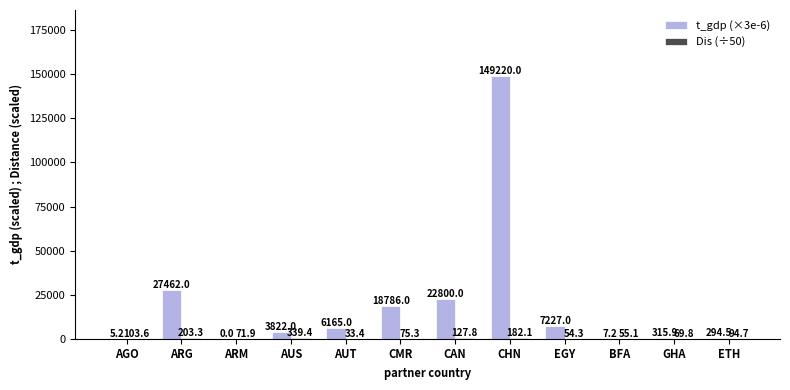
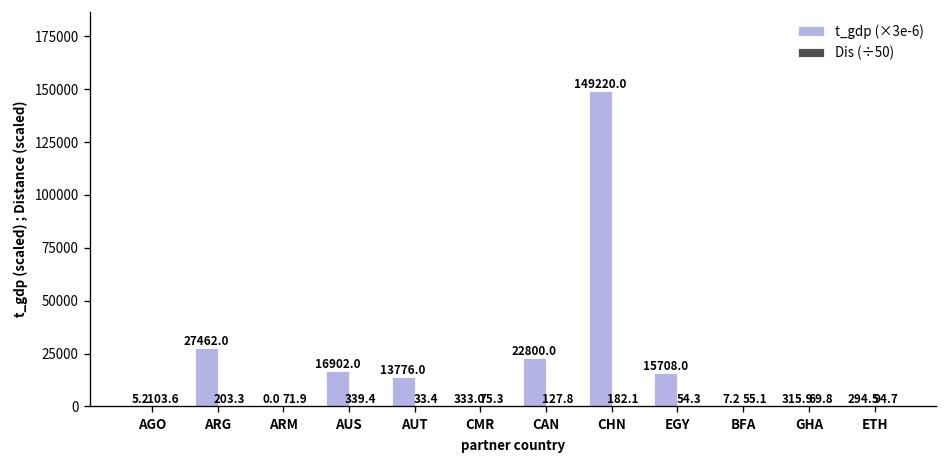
t_gdp (×3e-6), AUS: 3822.0 -> 16902.0
t_gdp (×3e-6), AUT: 6165.0 -> 13776.0
t_gdp (×3e-6), CMR: 18786.0 -> 333.0
t_gdp (×3e-6), EGY: 7227.0 -> 15708.0
